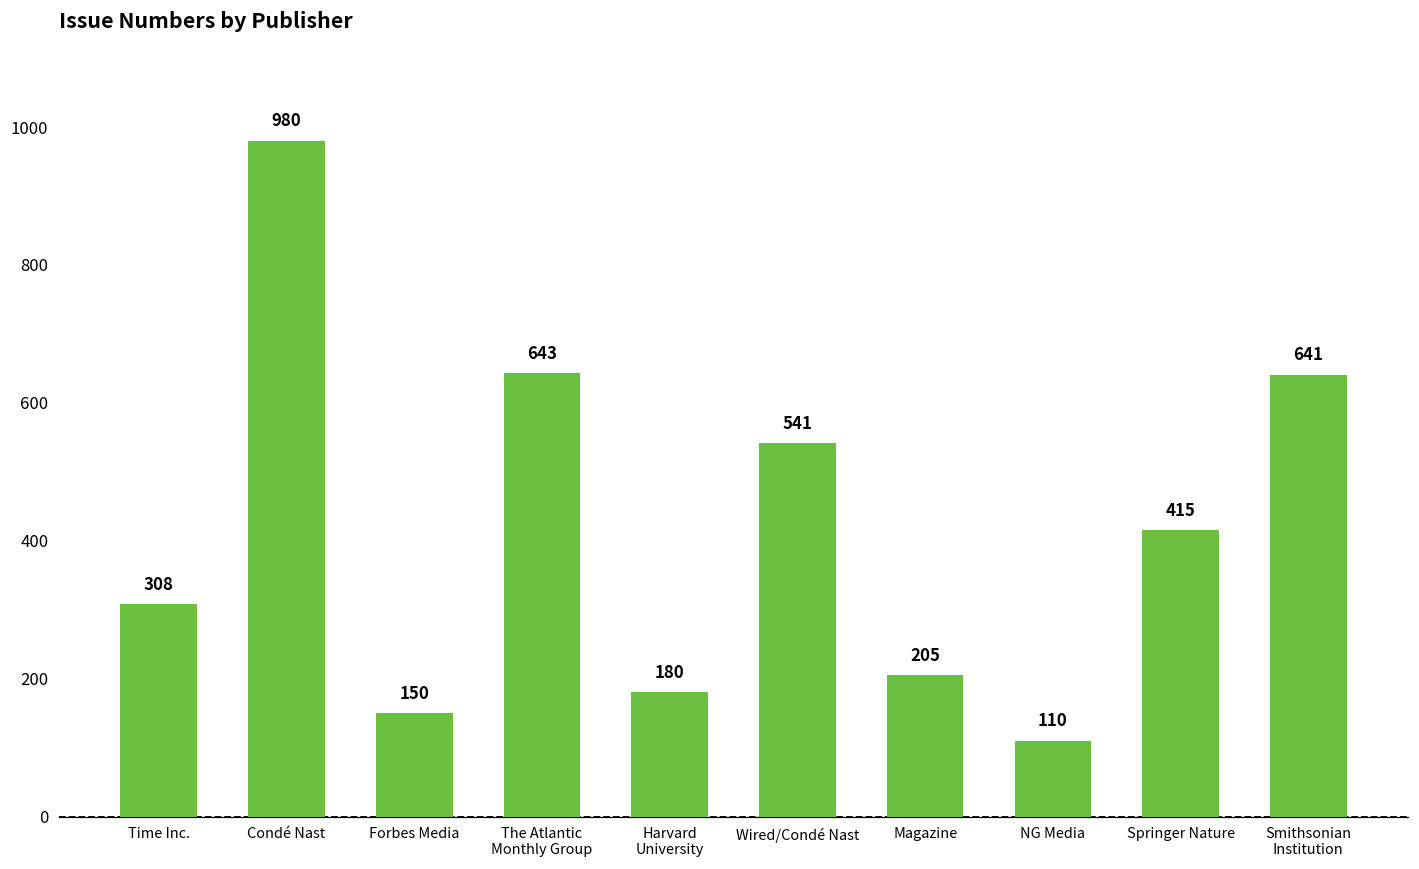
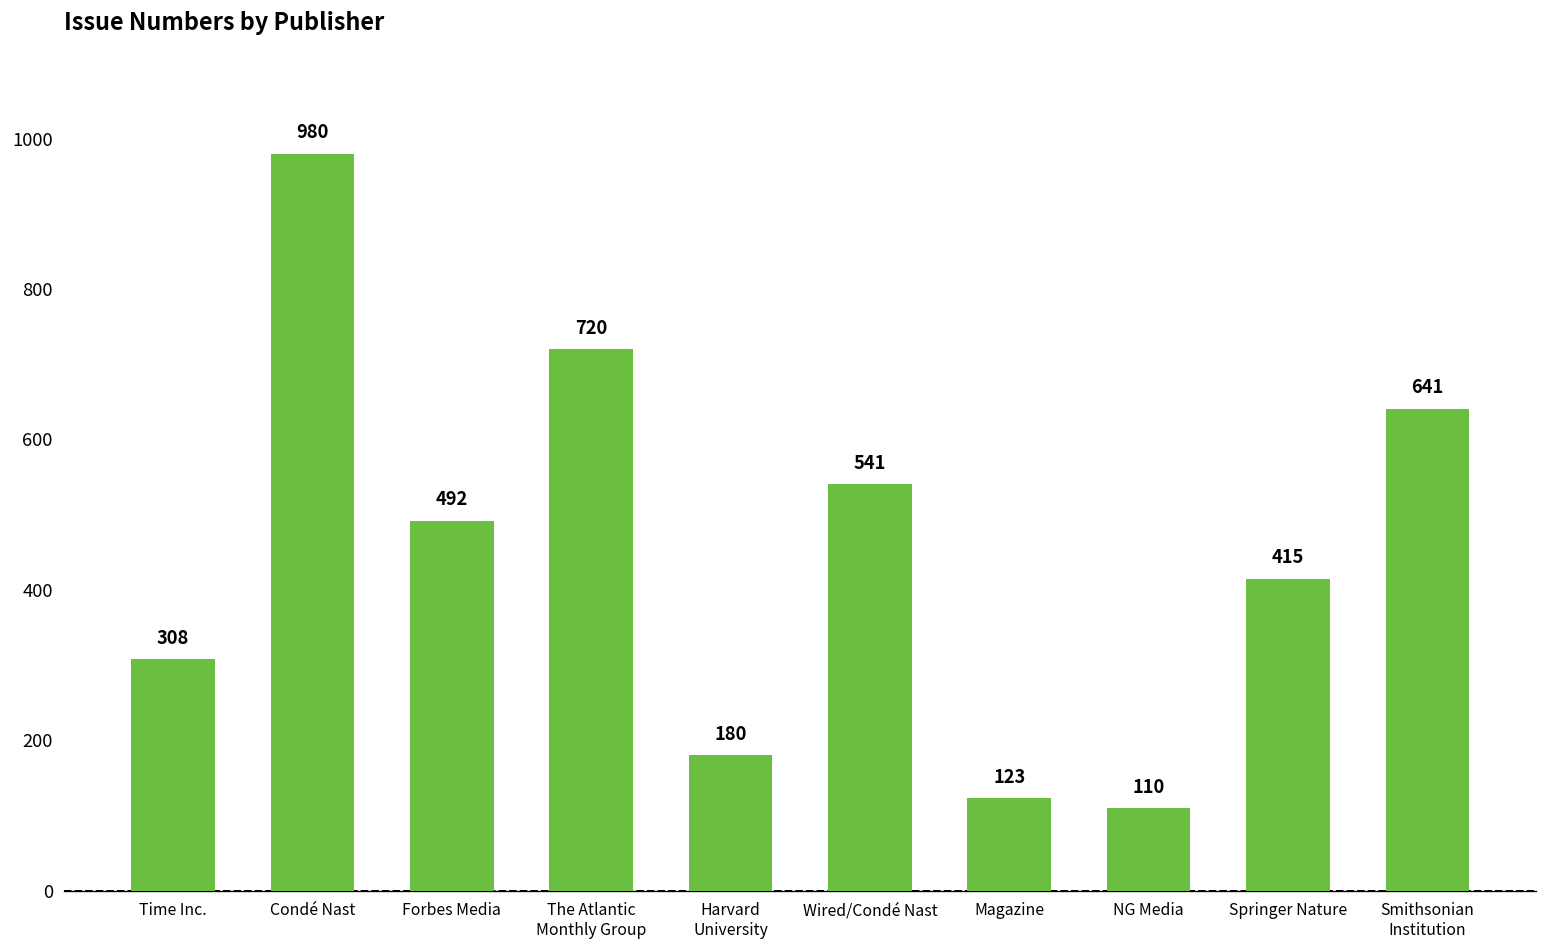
Forbes Media: 150 -> 492
The Atlantic Monthly Group: 643 -> 720
Magazine: 205 -> 123
